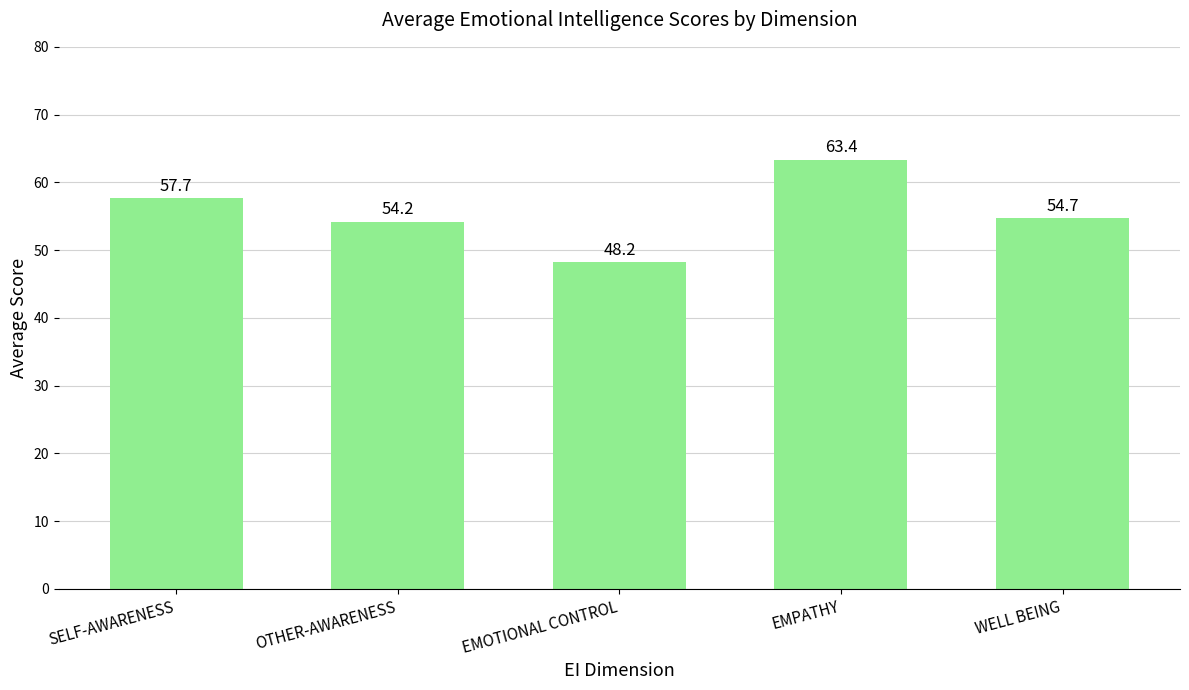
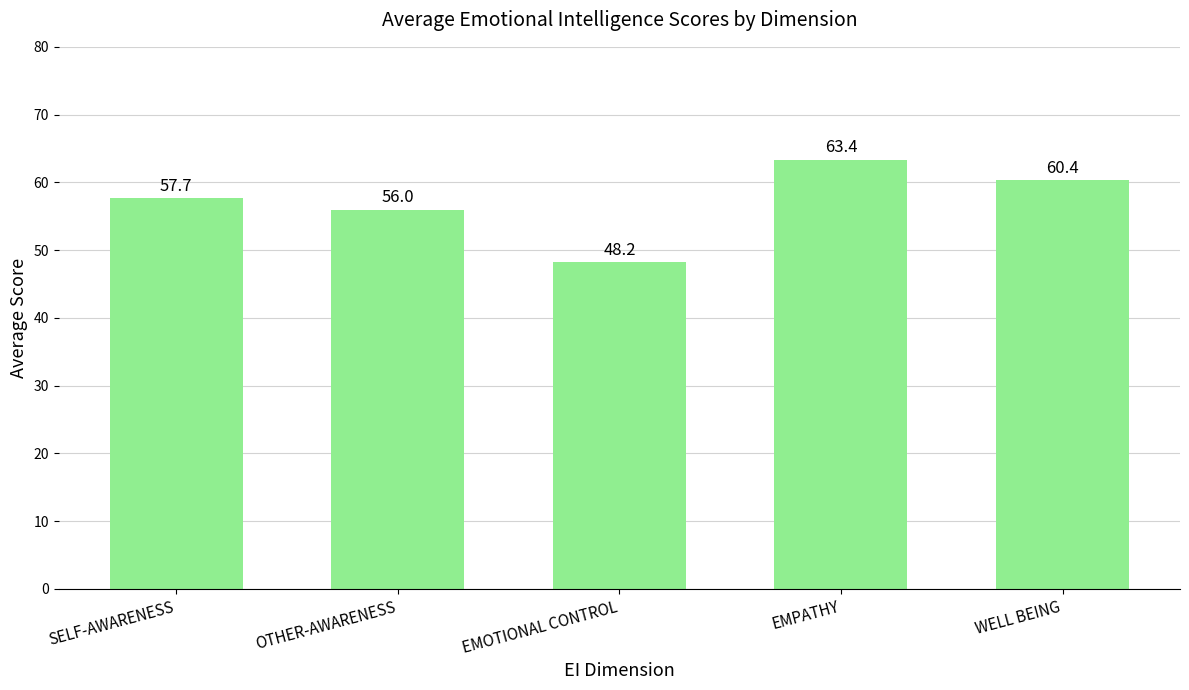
OTHER-AWARENESS: 54.2 -> 56.0
WELL BEING: 54.7 -> 60.4
